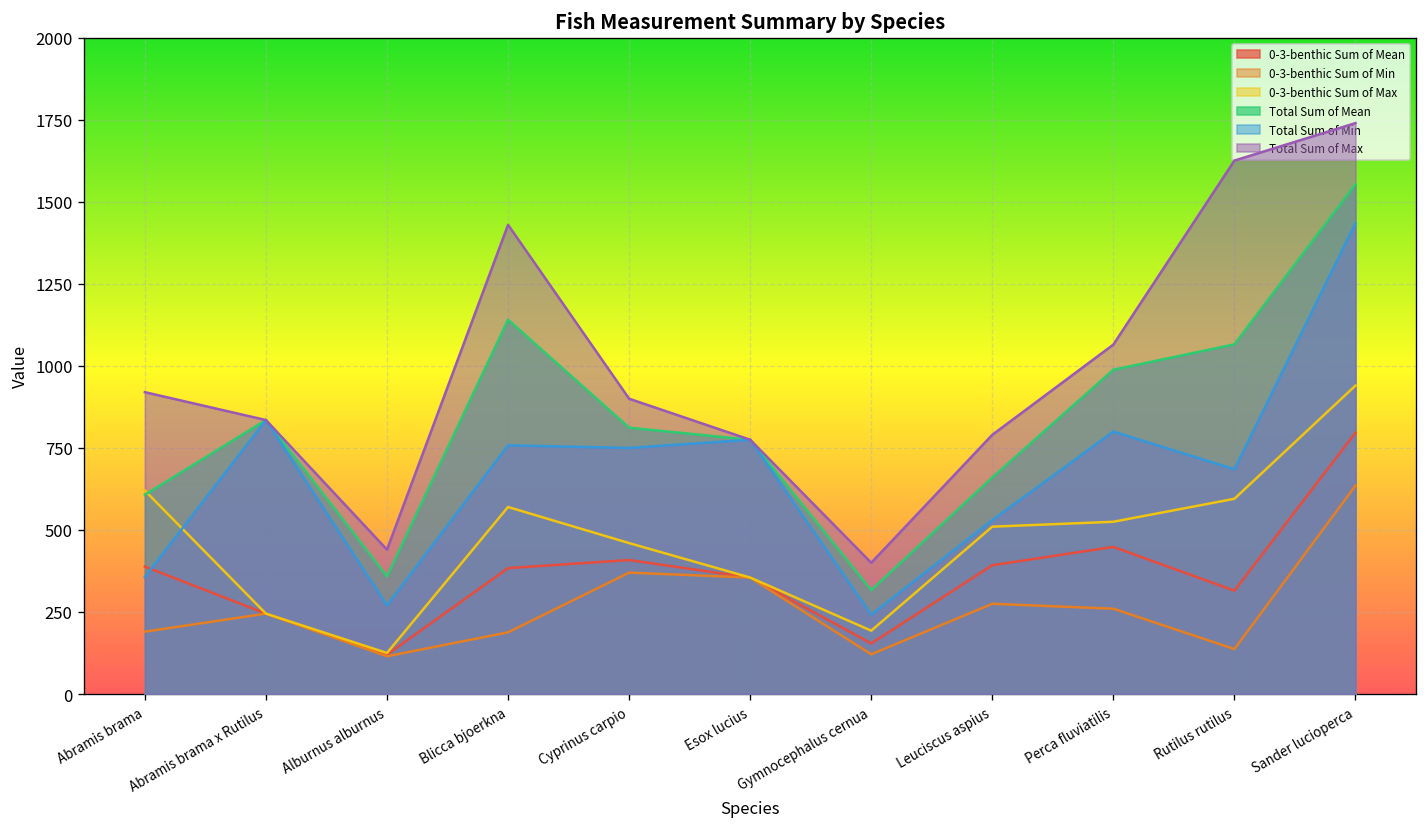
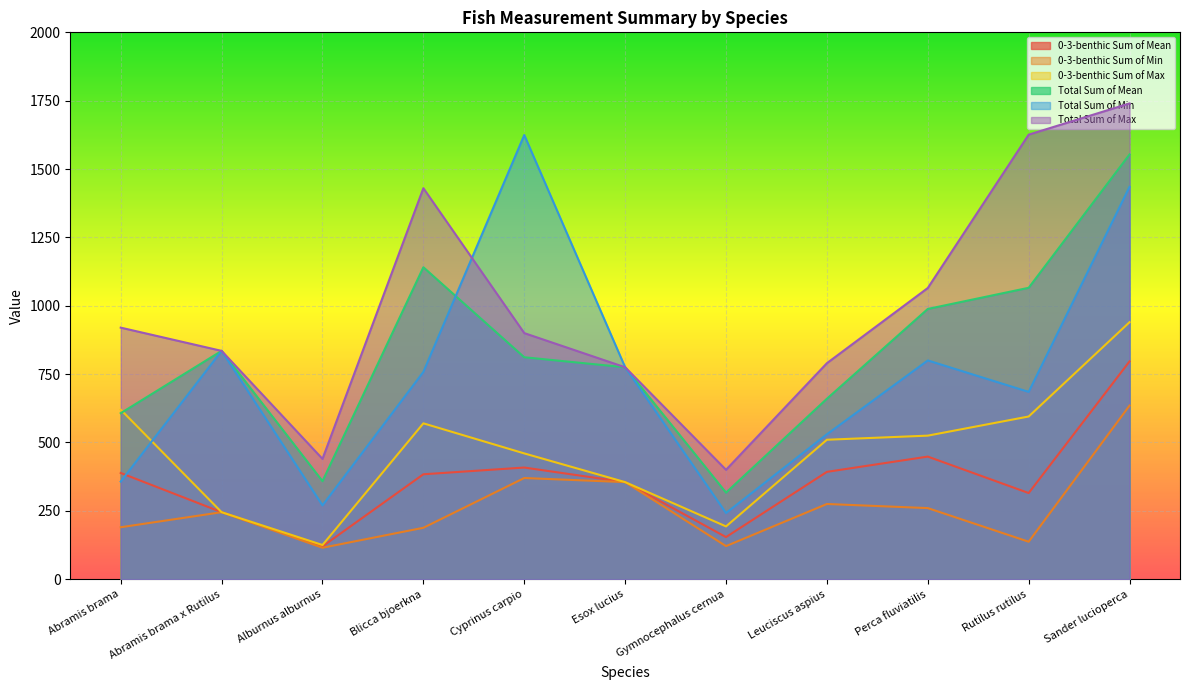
Total Sum of Min, Cyprinus carpio: 750 -> 1620
